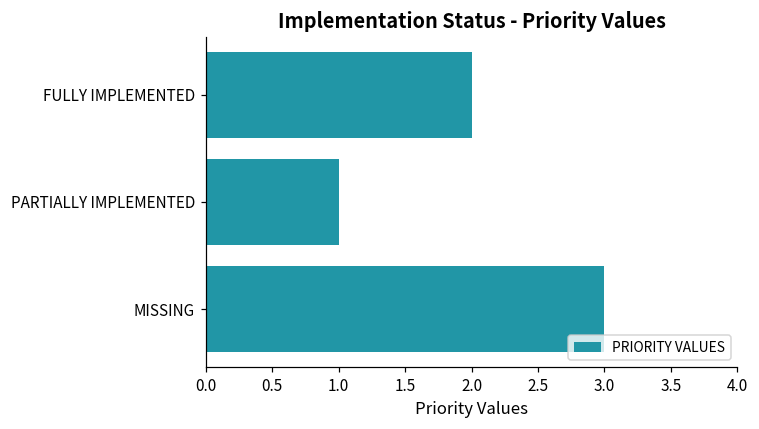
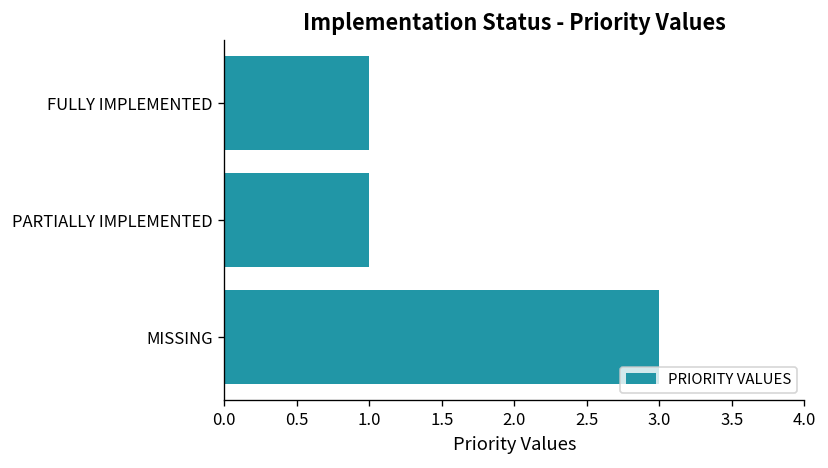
FULLY IMPLEMENTED: 2 -> 1
